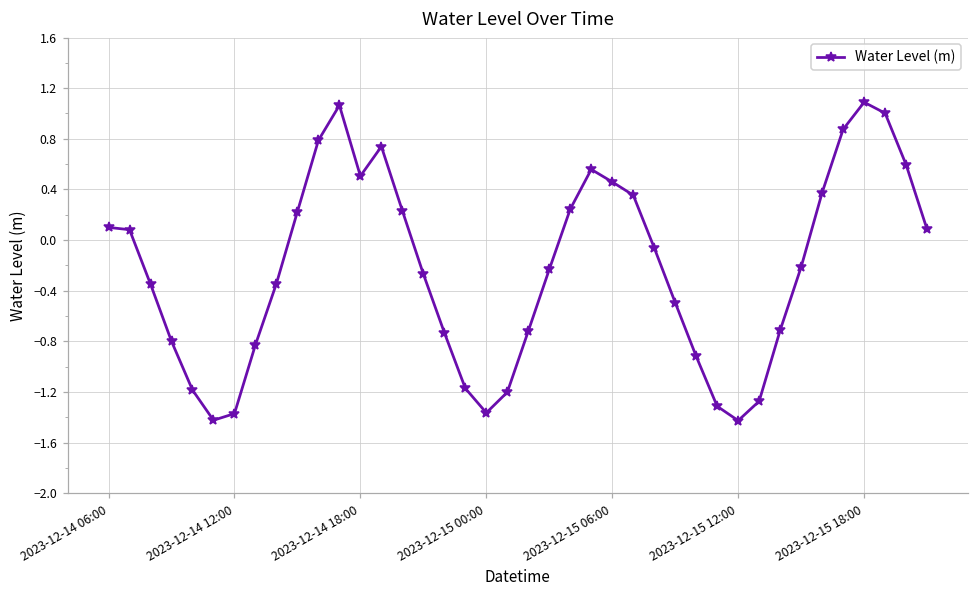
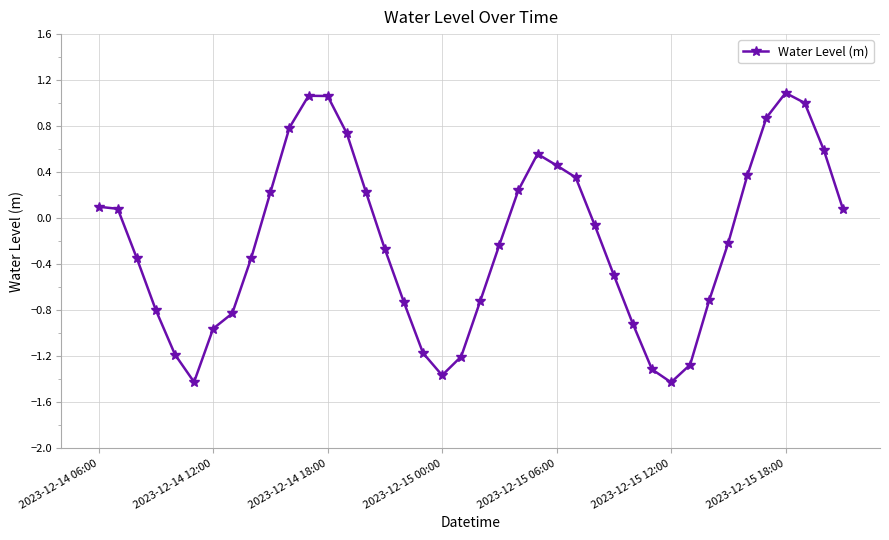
2023-12-14 12:00: -1.37 -> -0.96
2023-12-14 18:00: 0.51 -> 1.06
